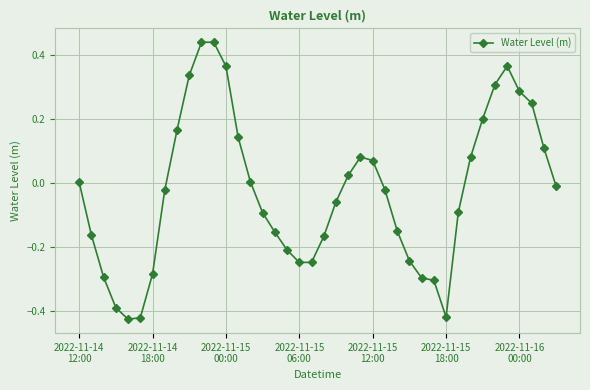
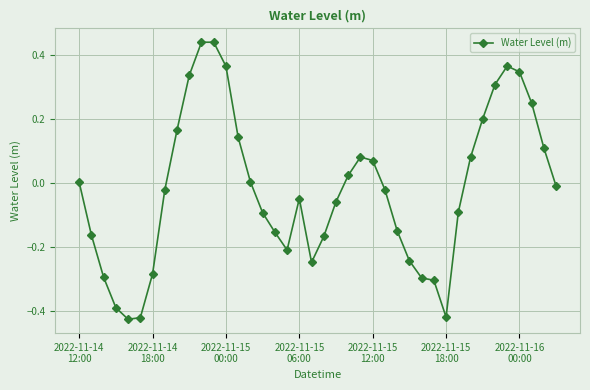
2022-11-15 06:00: -0.25 -> -0.05
2022-11-16 00:00: 0.29 -> 0.35
